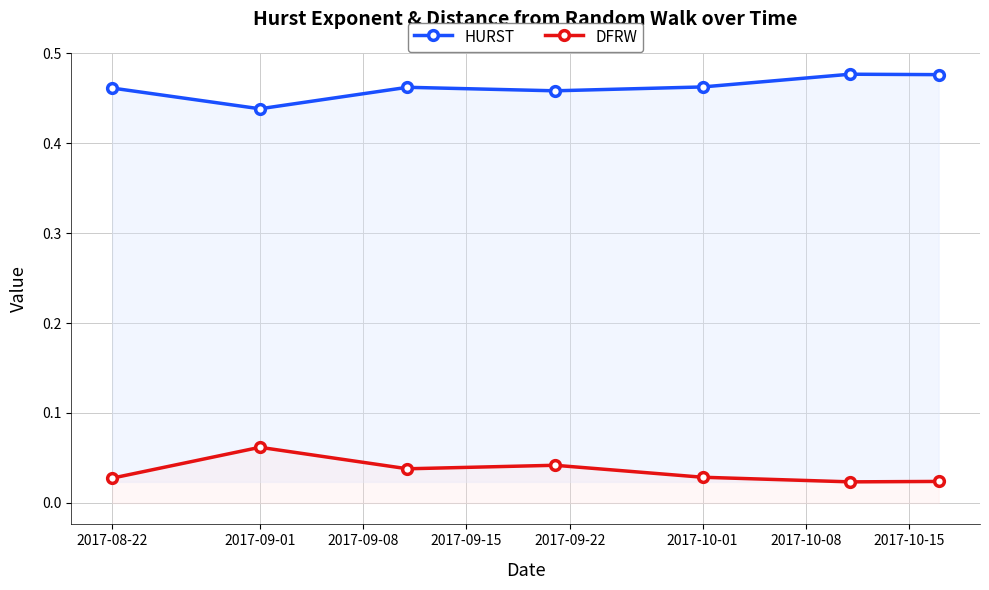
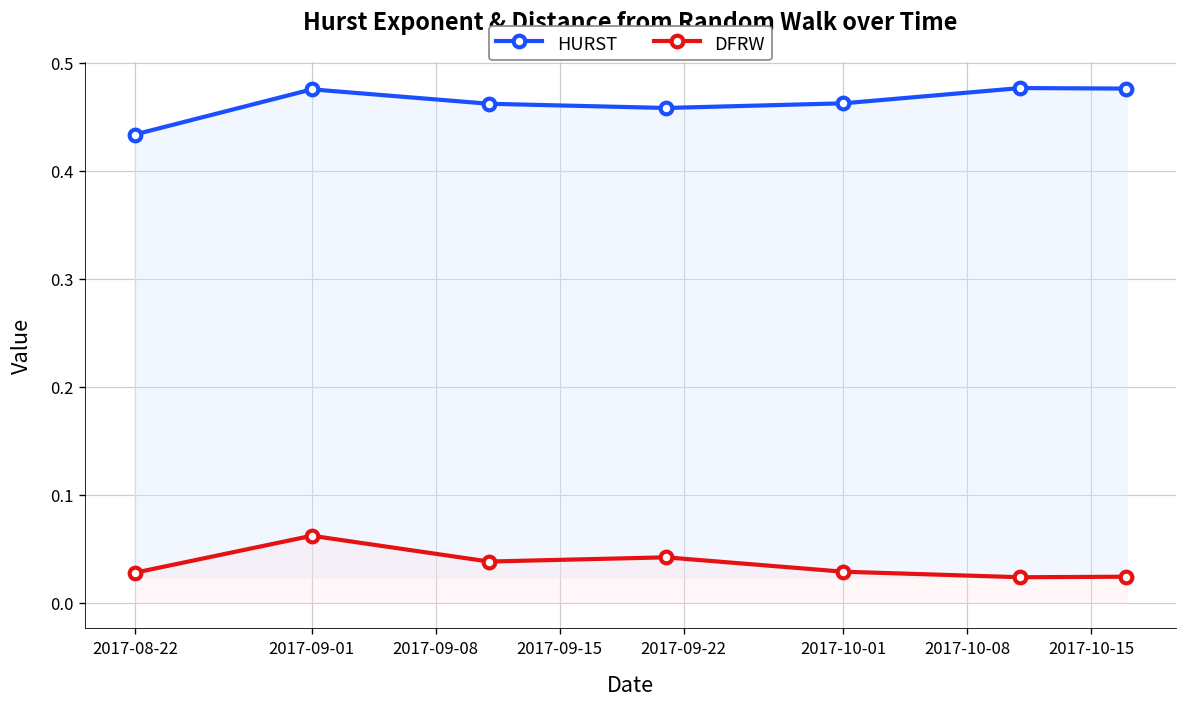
HURST, 2017-08-22: 0.46 -> 0.43
HURST, 2017-09-01: 0.44 -> 0.48
